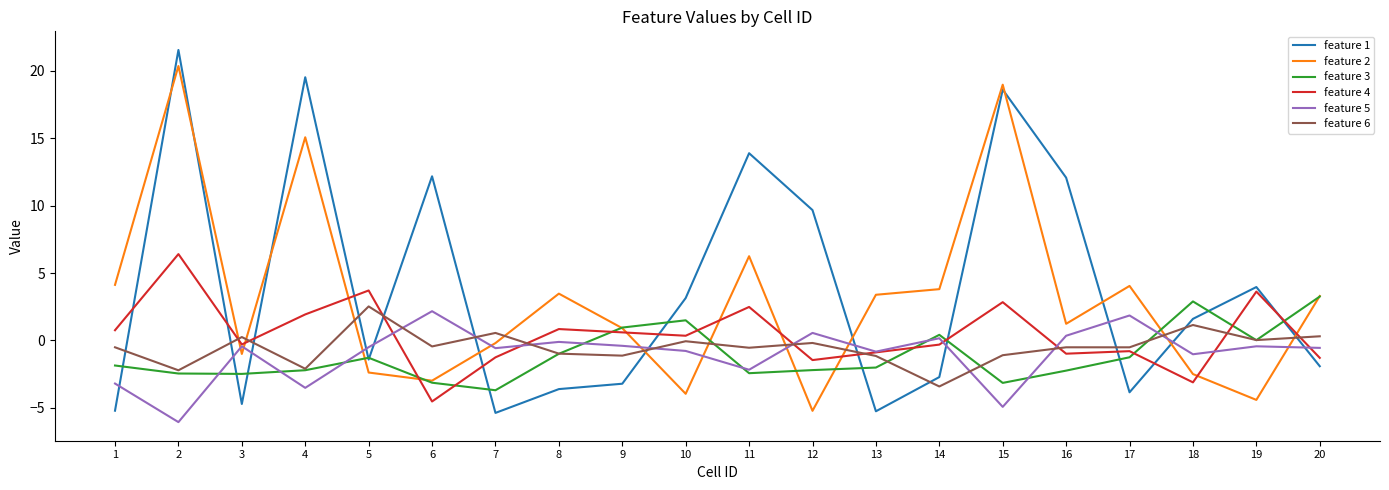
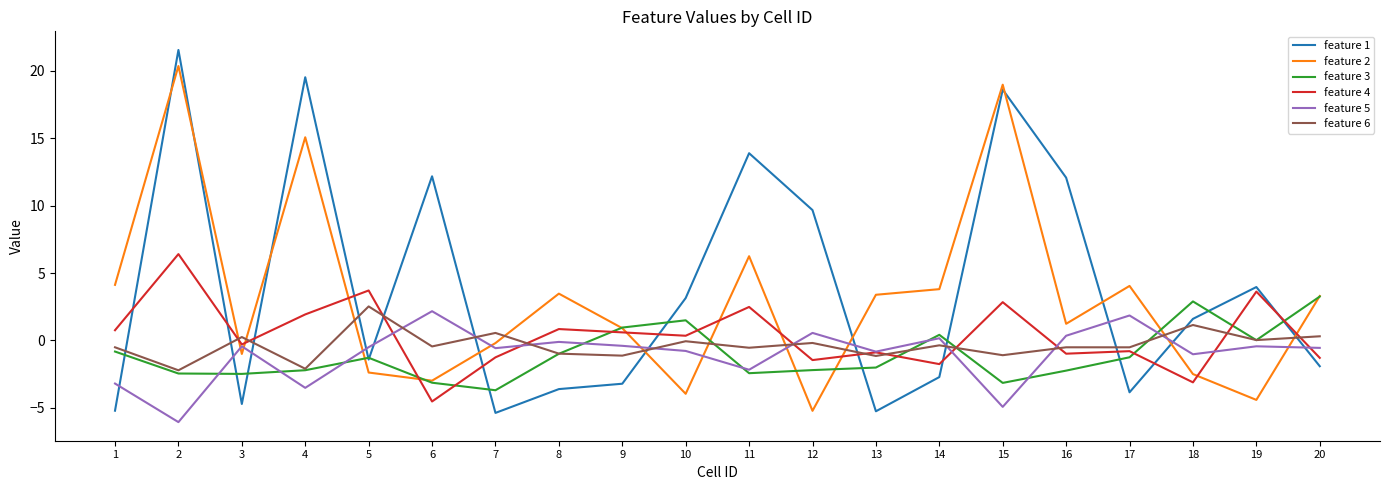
feature 3, 1: -1.9 -> -0.8
feature 4, 14: -0.3 -> -1.8
feature 6, 14: -3.4 -> -0.4
